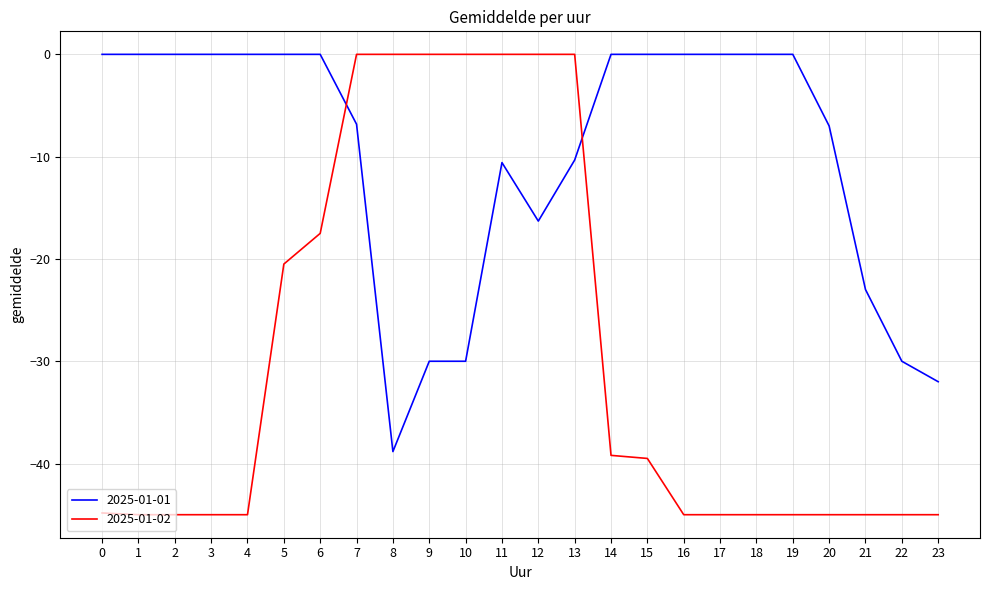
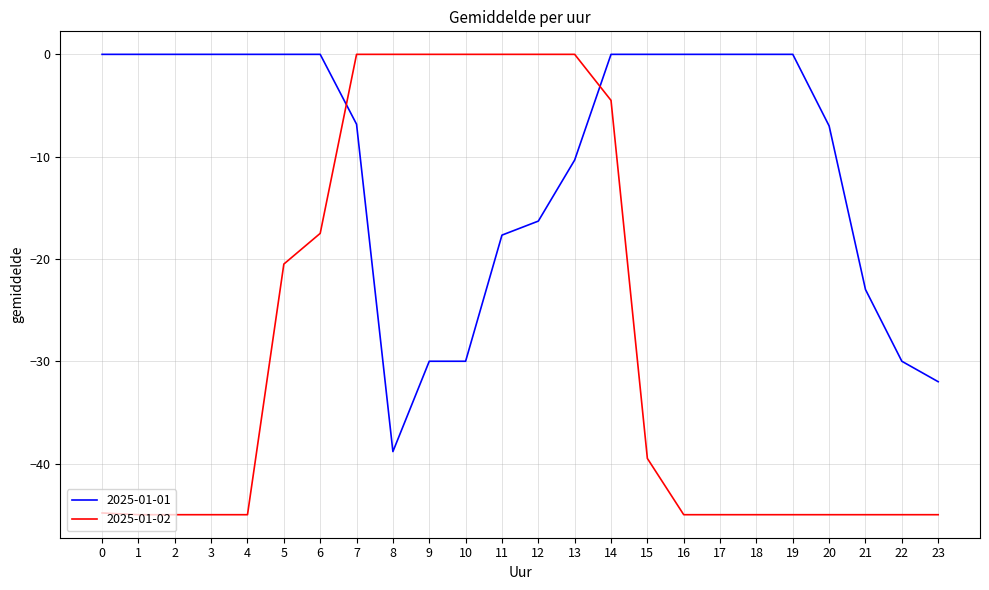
2025-01-01, 11: -10.6 -> -17.7
2025-01-02, 14: -39.2 -> -4.5
